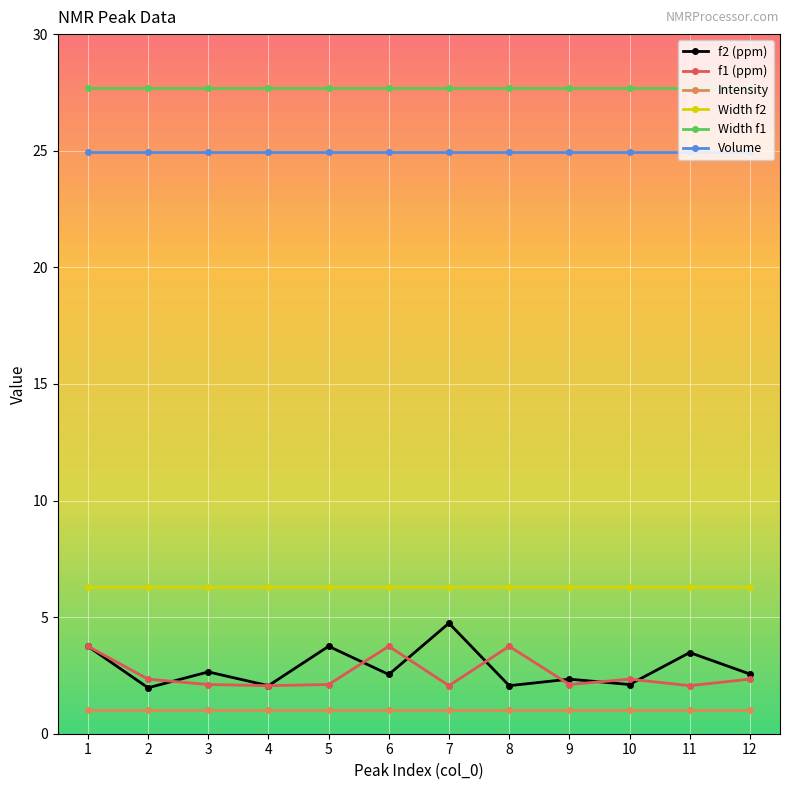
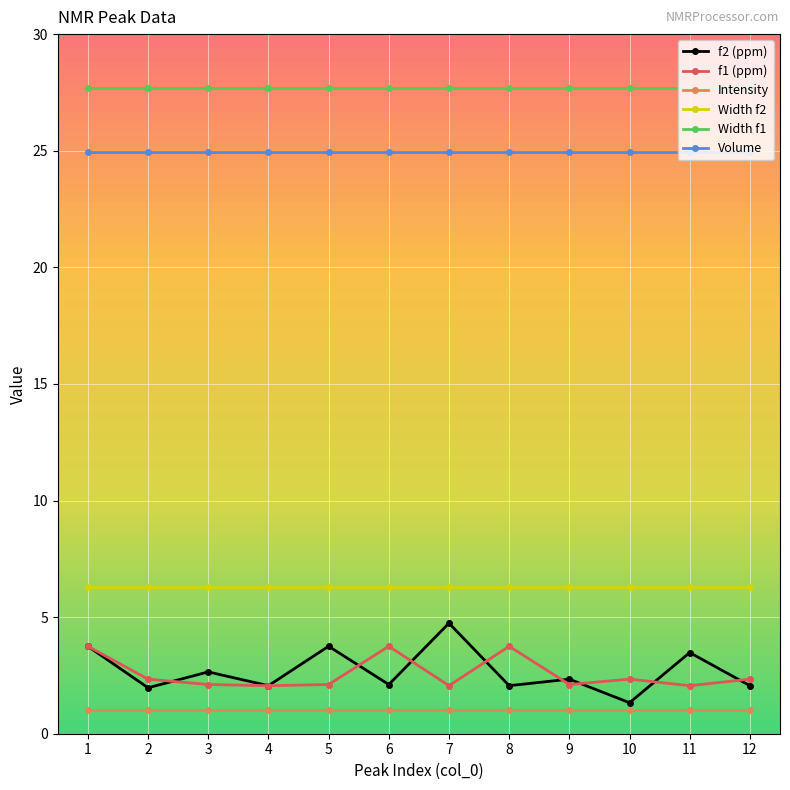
f2 (ppm), 6: 2.5 -> 2.1
f2 (ppm), 10: 2.1 -> 1.3
f2 (ppm), 12: 2.6 -> 2.1
